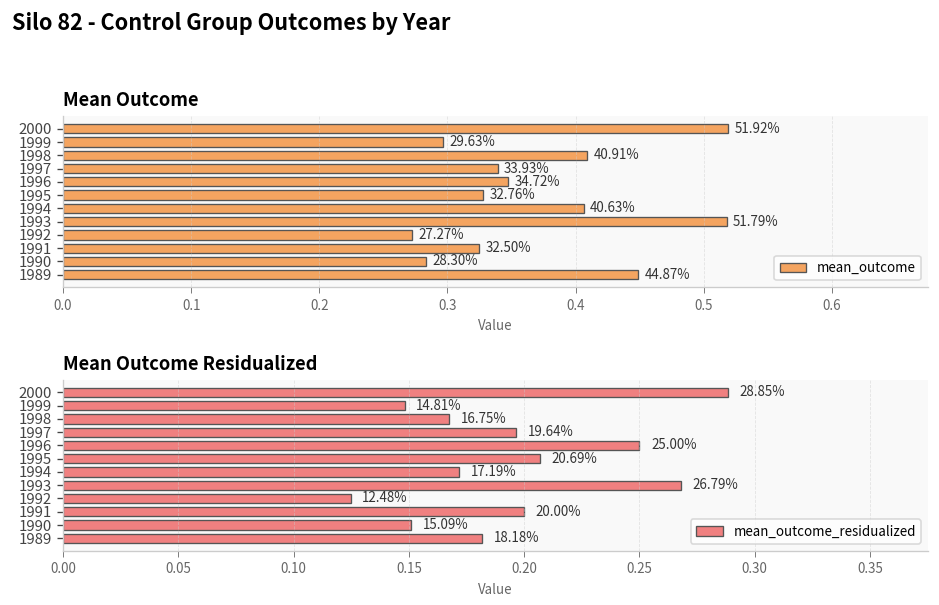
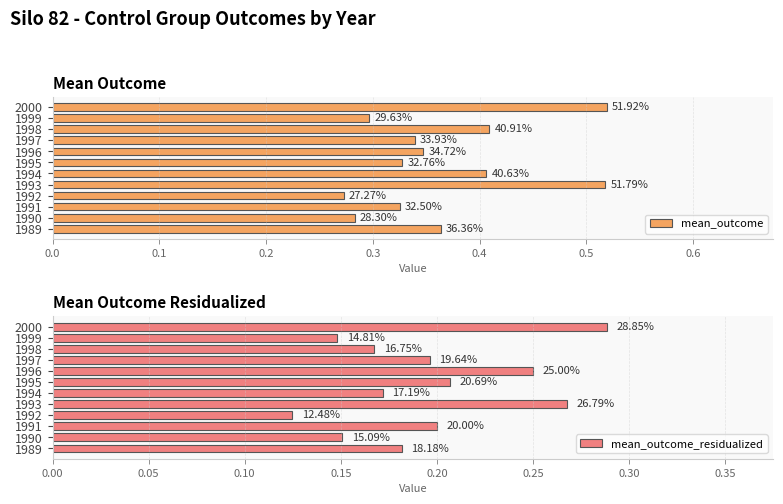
Mean Outcome, 1989: 44.87% -> 36.36%
